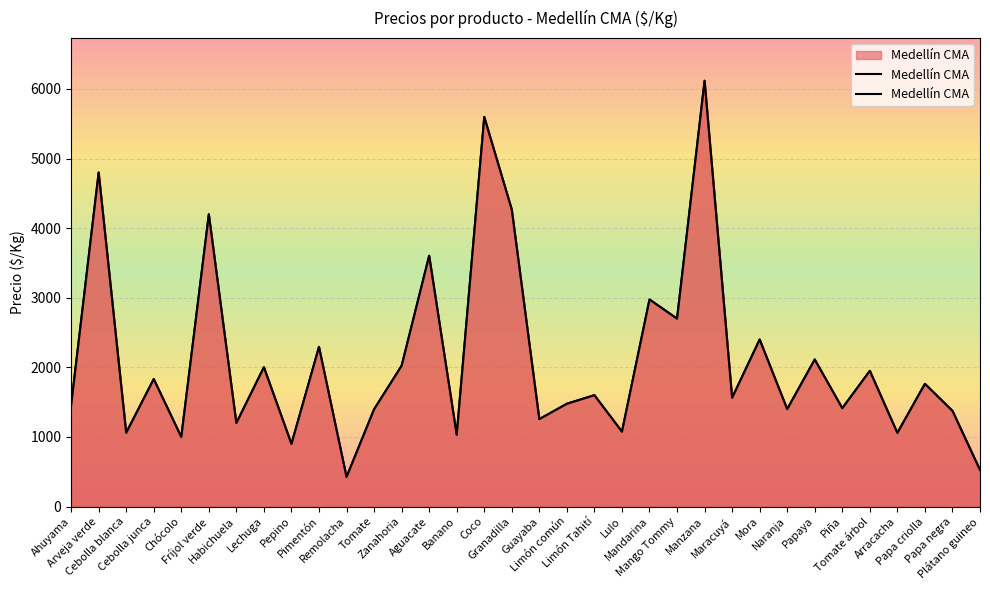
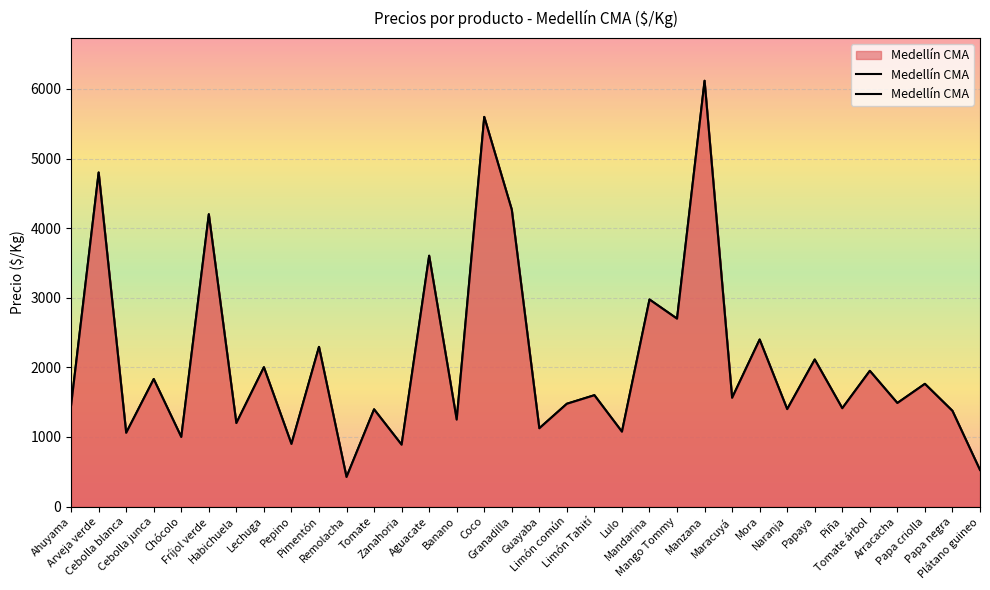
Zanahoria: 2000 -> 900
Banano: 1000 -> 1300
Guayaba: 1300 -> 1100
Arracacha: 1100 -> 1500
